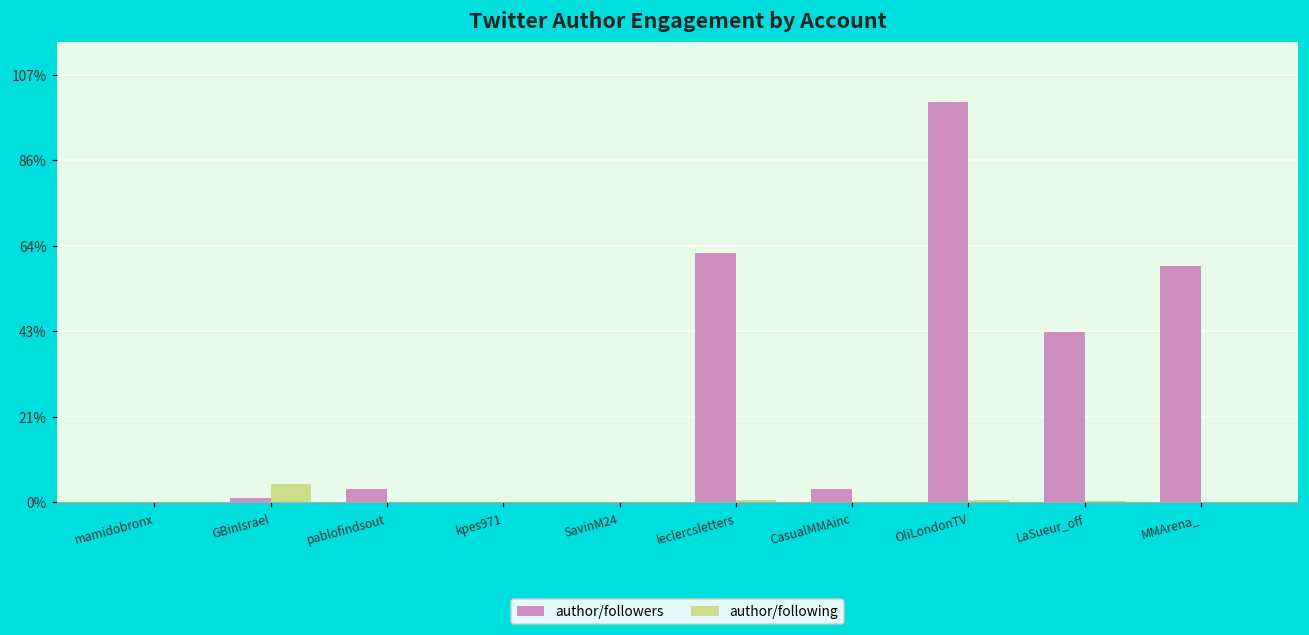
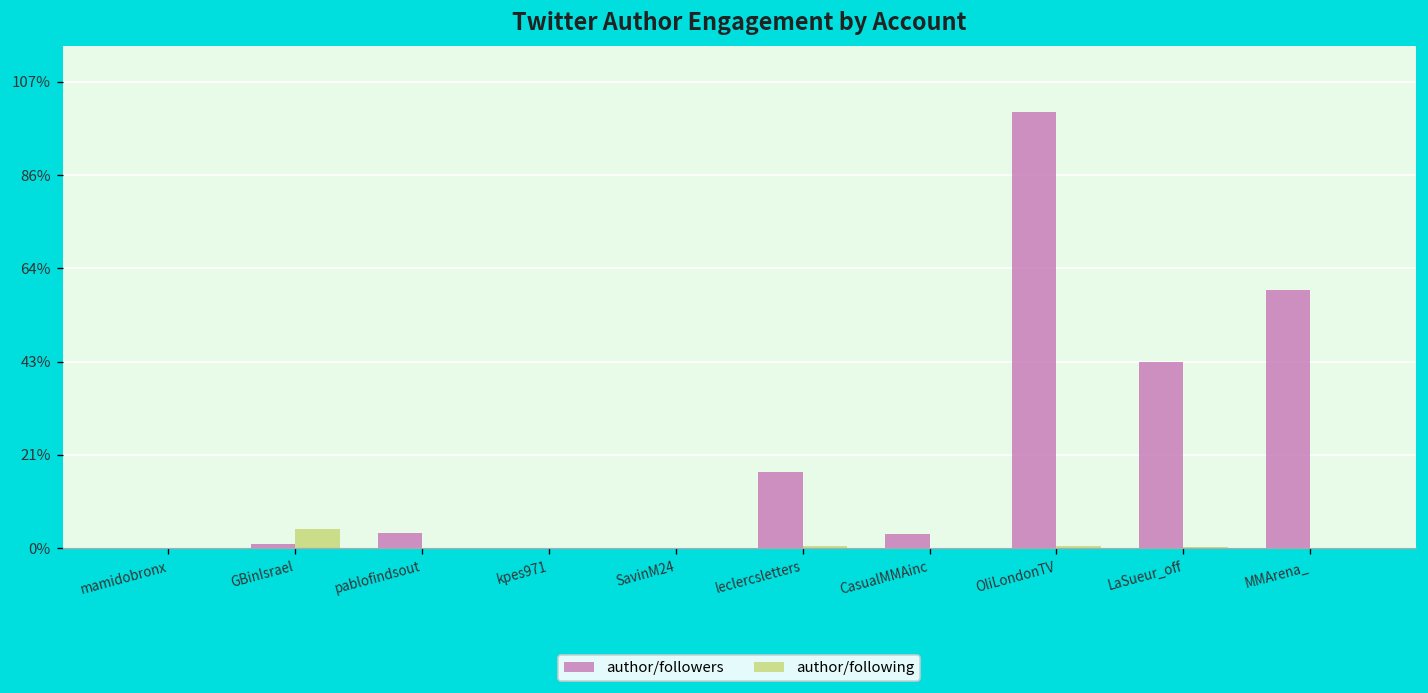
author/followers, leclercsletters: 62% -> 17%
